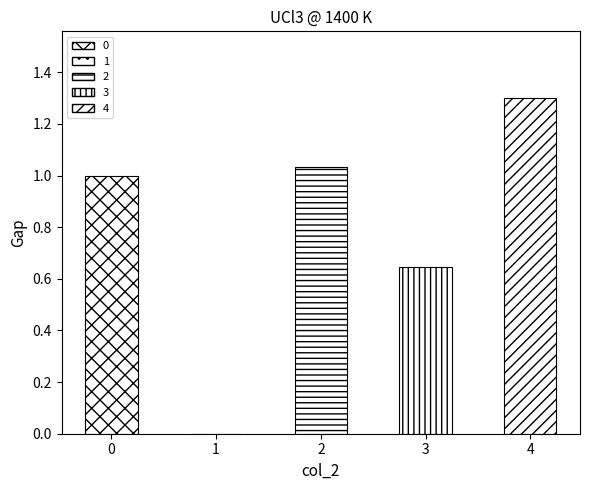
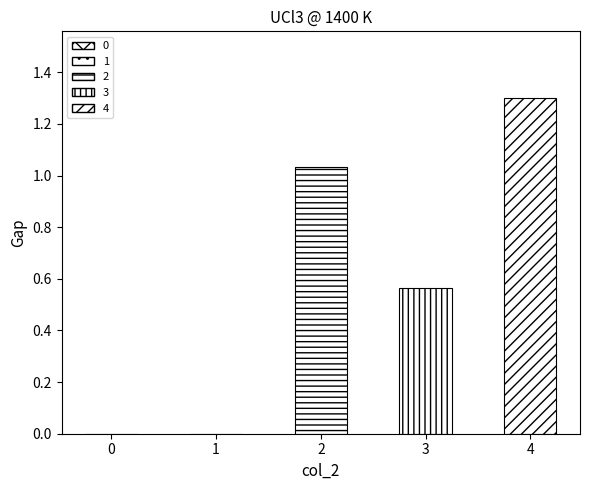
0: 1 -> 0
3: 0.65 -> 0.57
